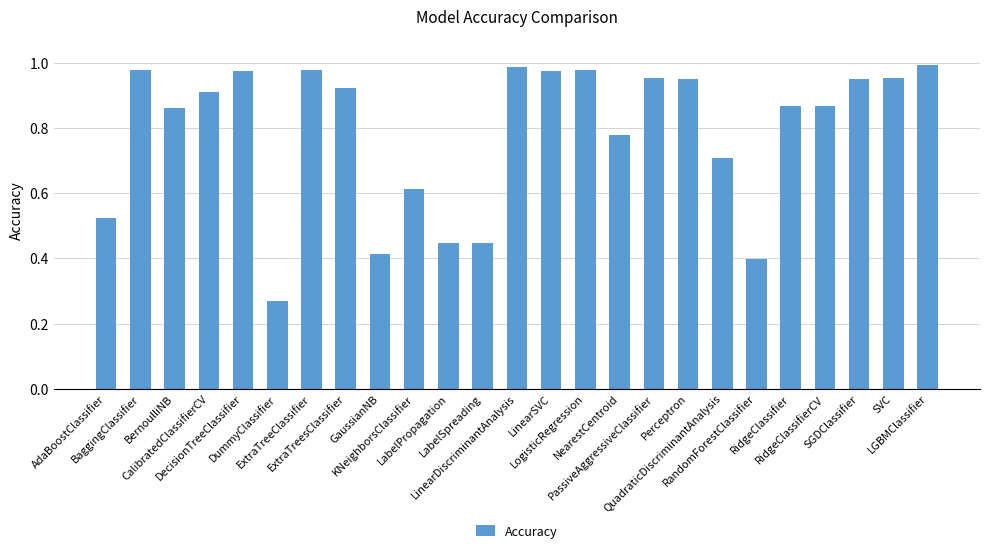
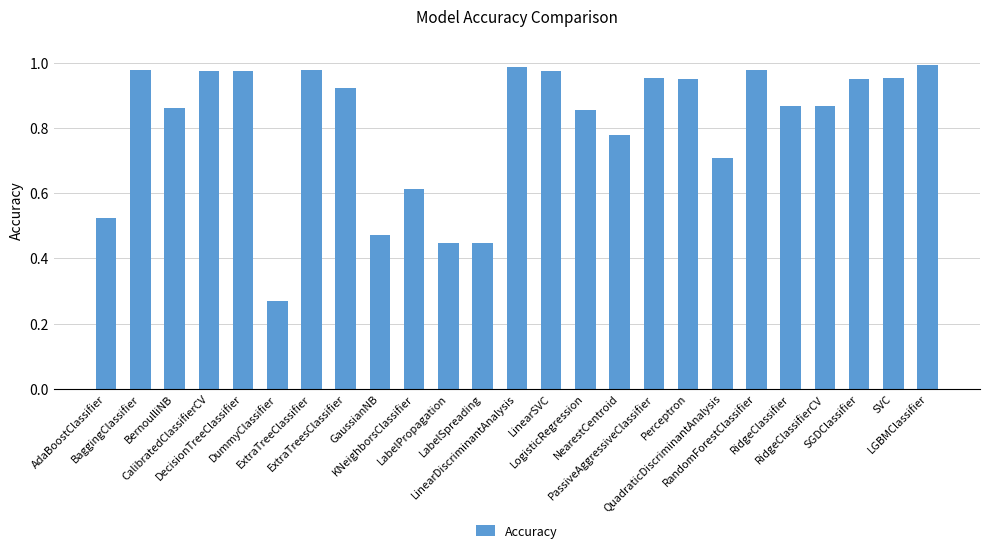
CalibratedClassifierCV: 0.91 -> 0.98
GaussianNB: 0.41 -> 0.47
LogisticRegression: 0.98 -> 0.86
RandomForestClassifier: 0.40 -> 0.98
